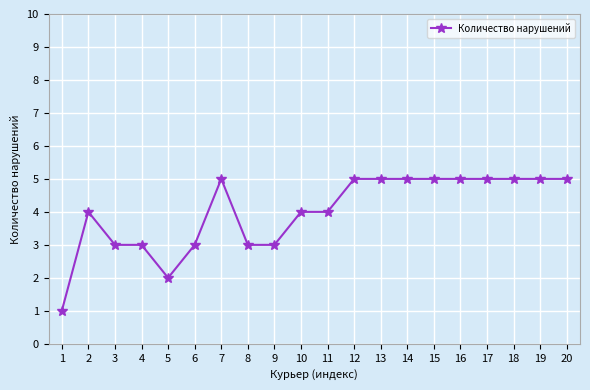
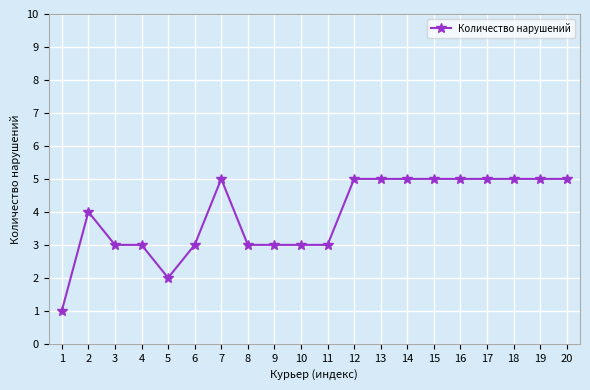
10: 4 -> 3
11: 4 -> 3
